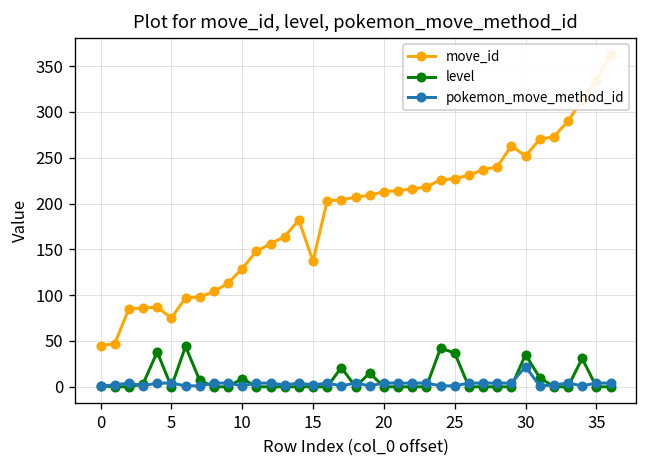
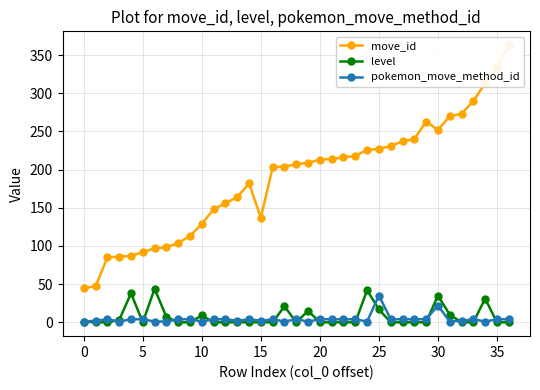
move_id, 5: 80 -> 90
level, 25: 40 -> 20
pokemon_move_method_id, 25: 0 -> 40
